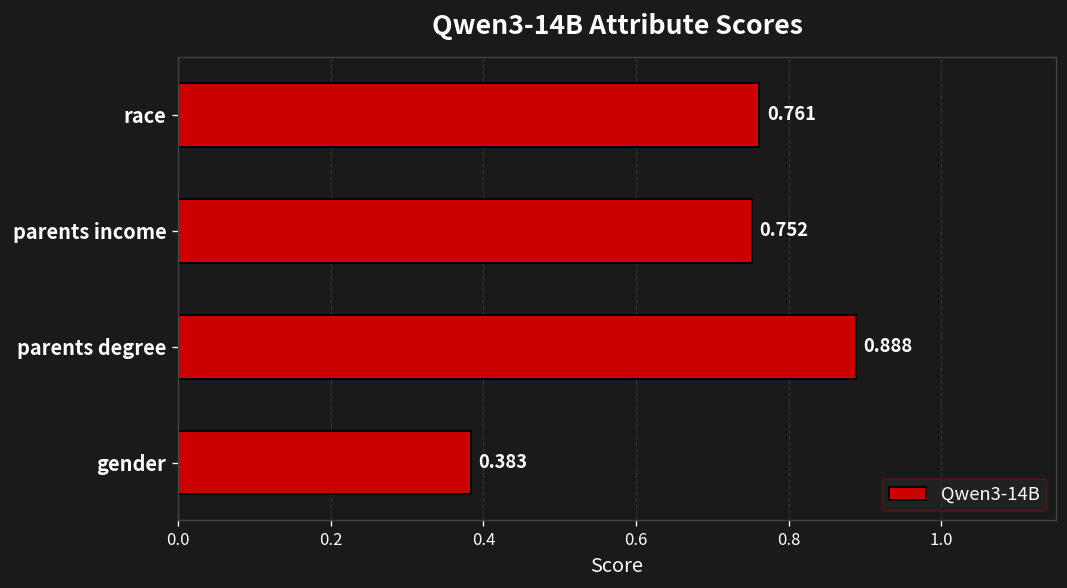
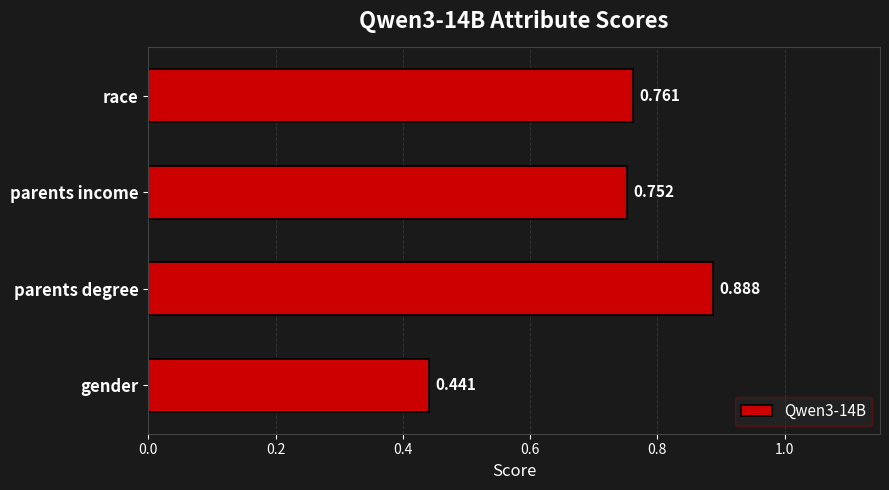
gender: 0.383 -> 0.441
